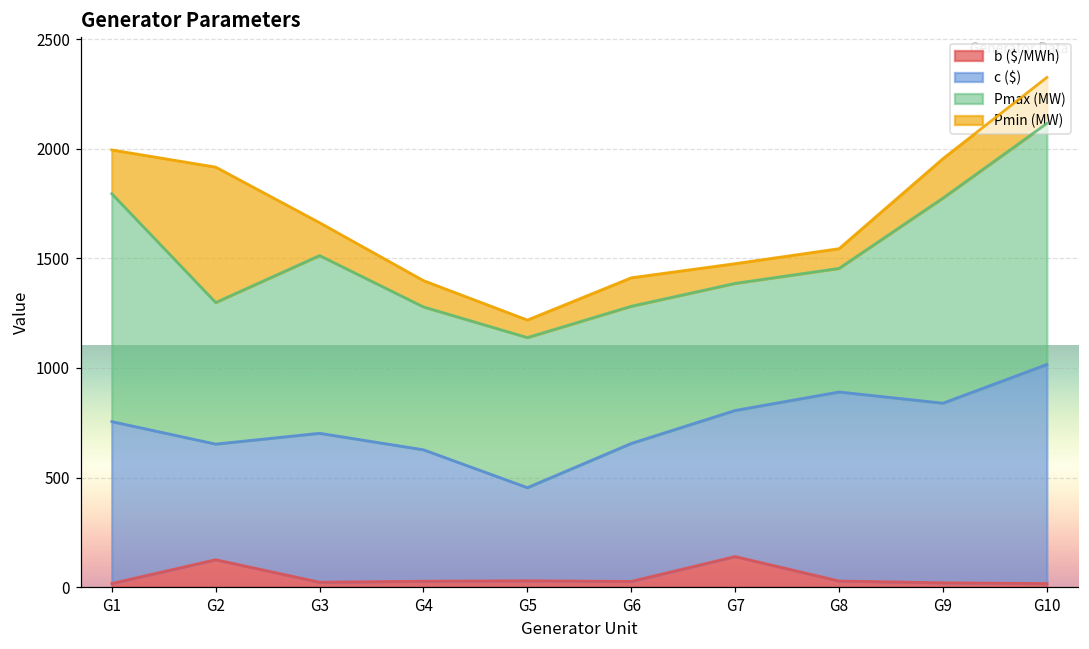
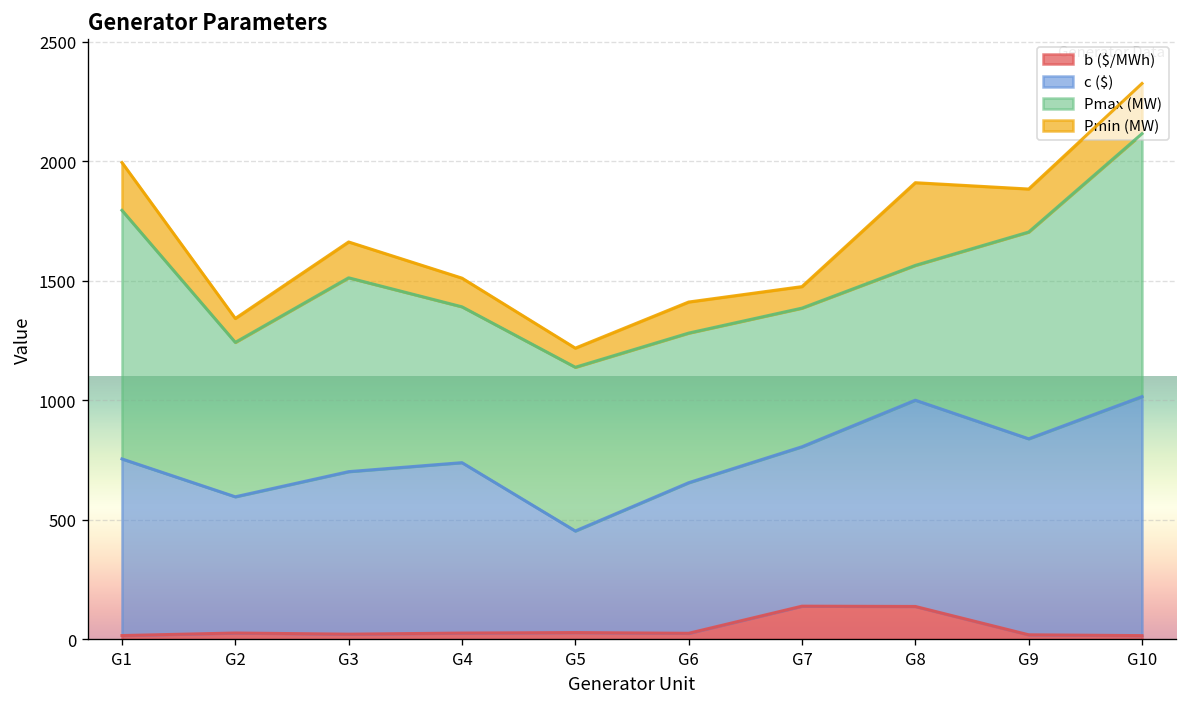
b ($/MWh), G2: 130 -> 30
c ($), G2: 530 -> 570
Pmin (MW), G2: 620 -> 100
c ($), G4: 600 -> 710
b ($/MWh), G8: 30 -> 140
Pmin (MW), G8: 90 -> 350
Pmax (MW), G9: 940 -> 870
